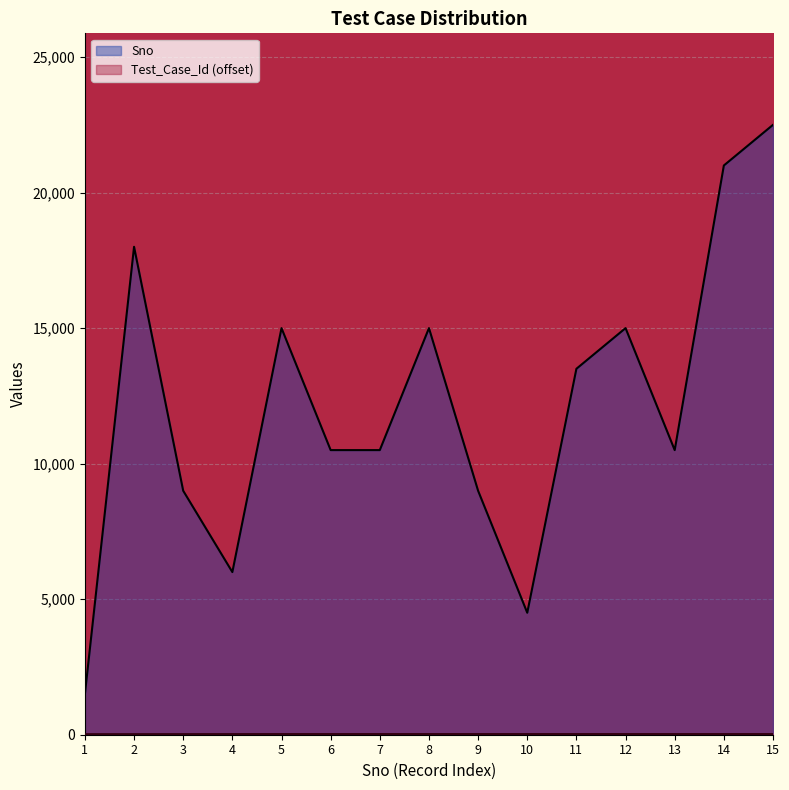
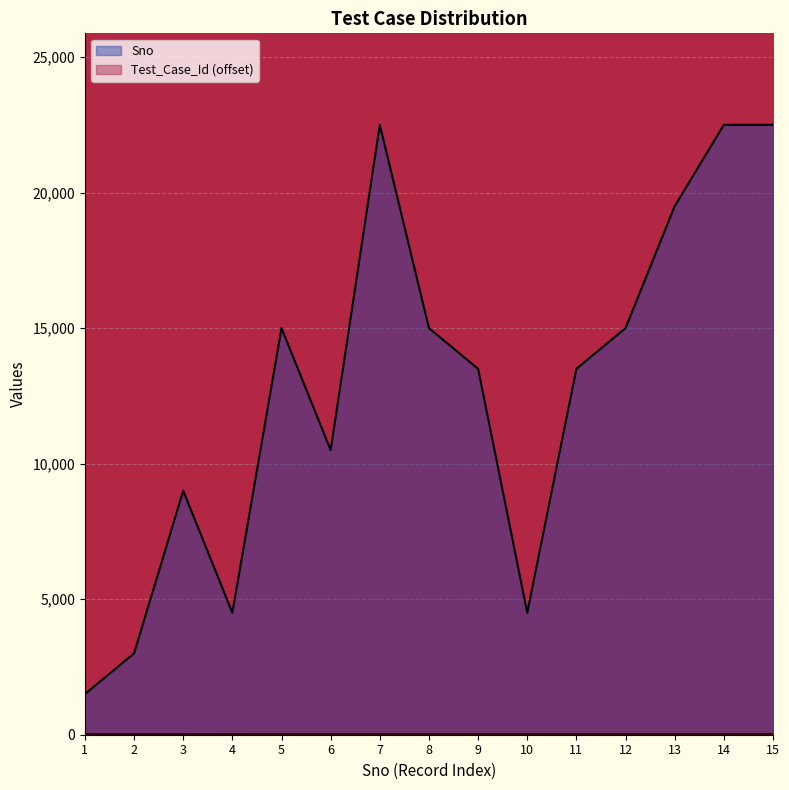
Sno, 2: 18,000 -> 3,000
Sno, 4: 6,000 -> 4,500
Sno, 7: 10,500 -> 22,500
Sno, 9: 9,000 -> 13,500
Sno, 13: 10,500 -> 19,500
Sno, 14: 21,000 -> 22,500
